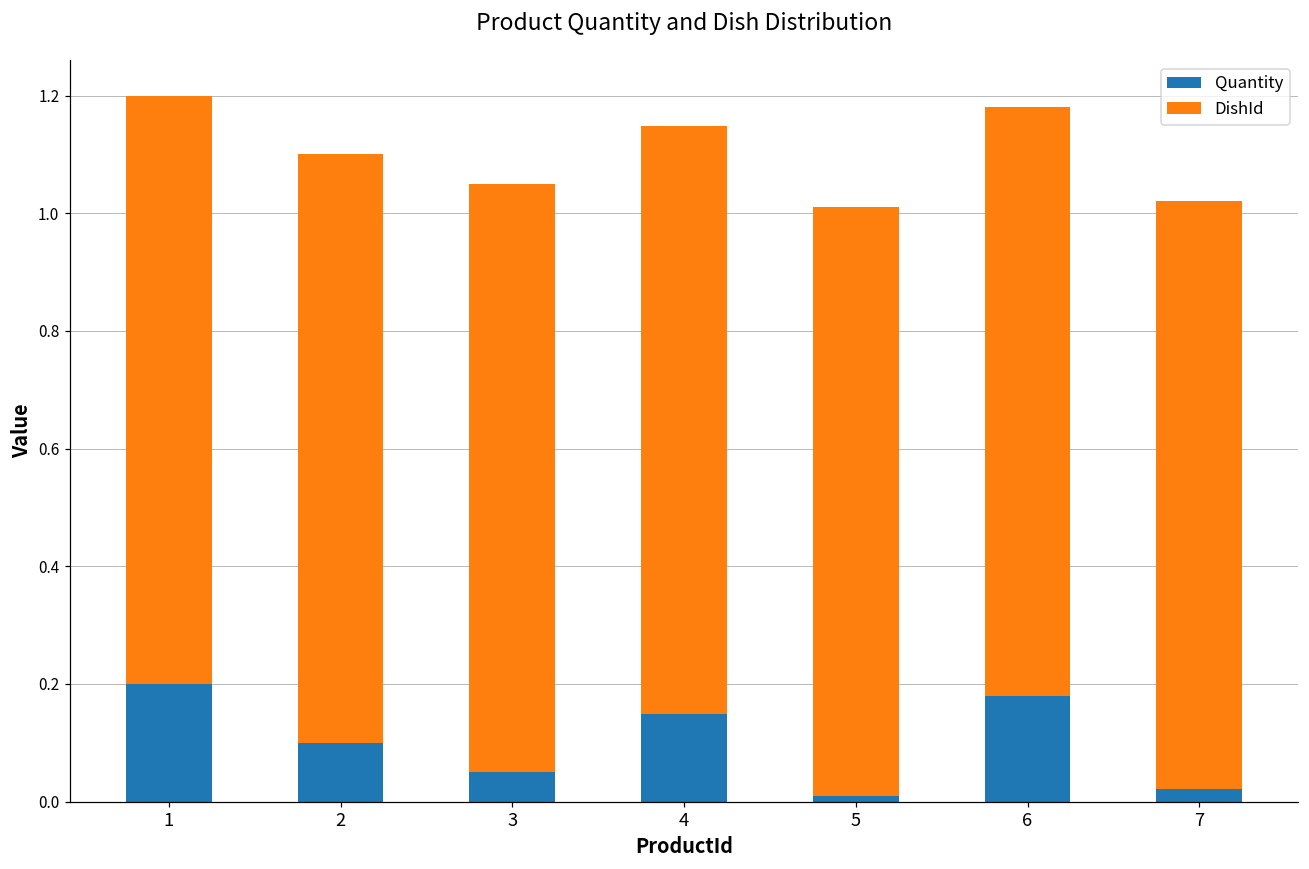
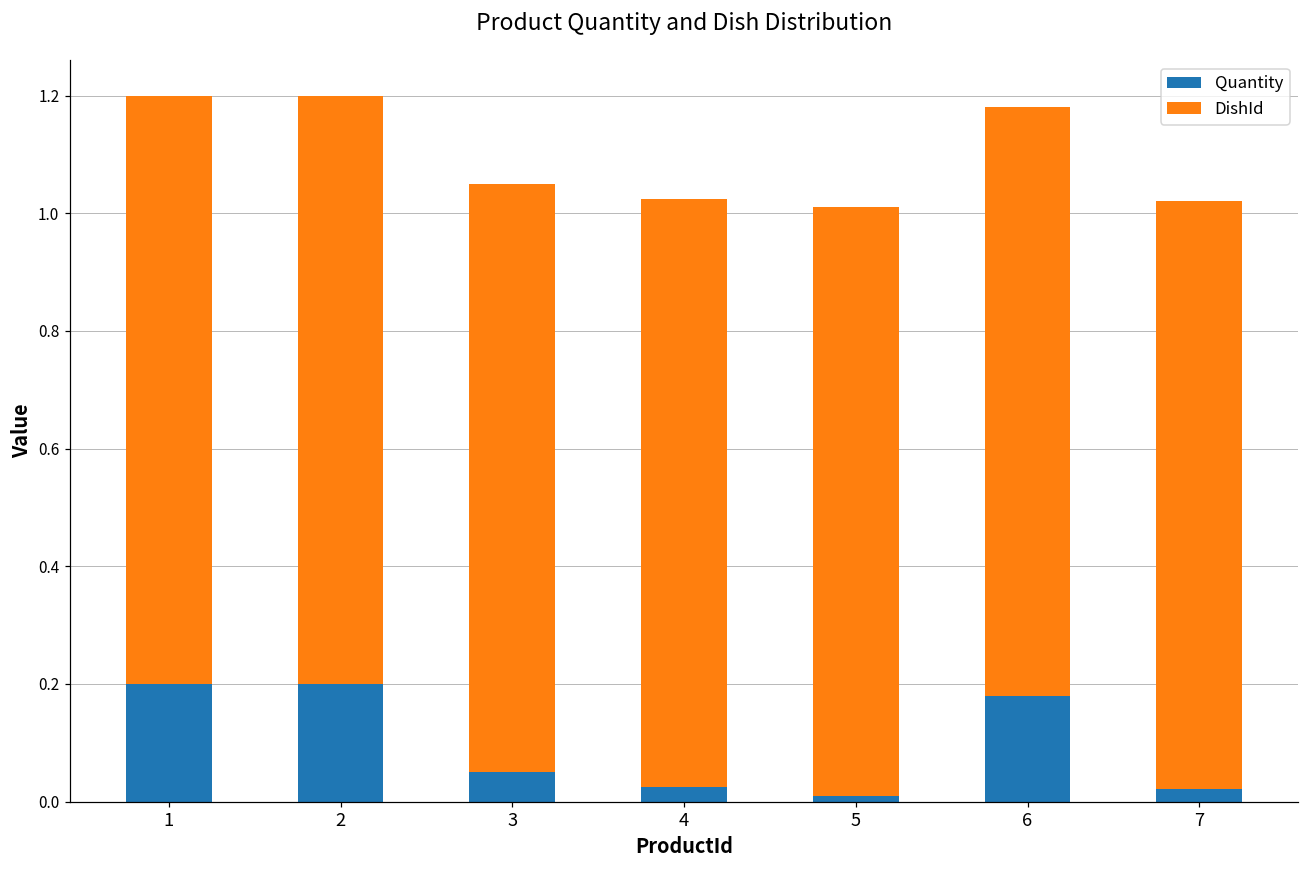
Quantity, 2: 0.1 -> 0.2
Quantity, 4: 0.15 -> 0.03
